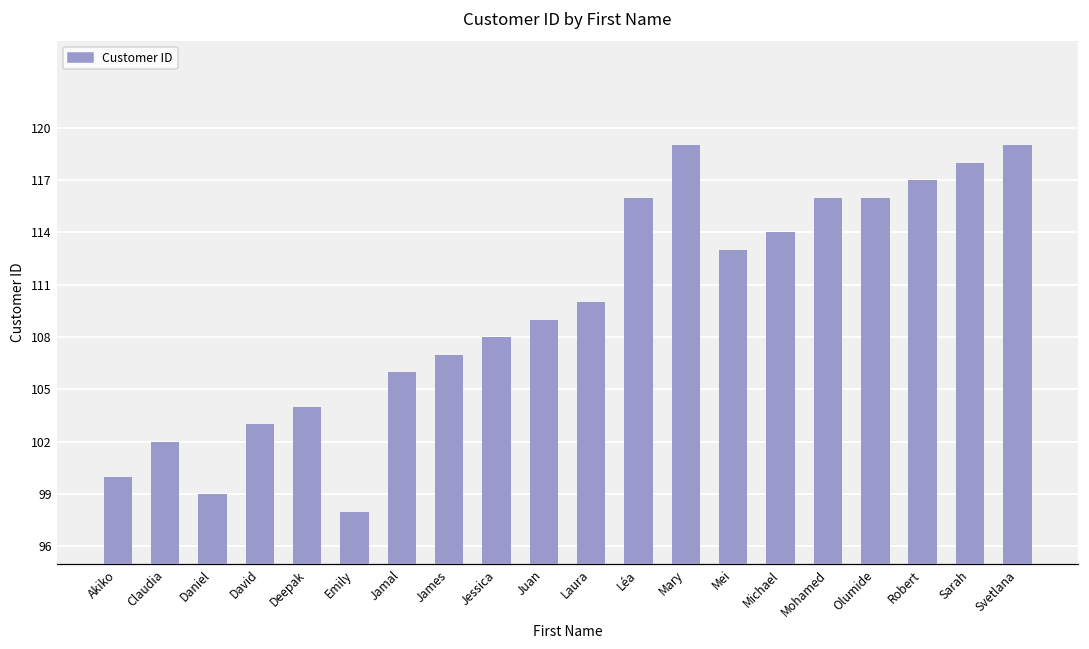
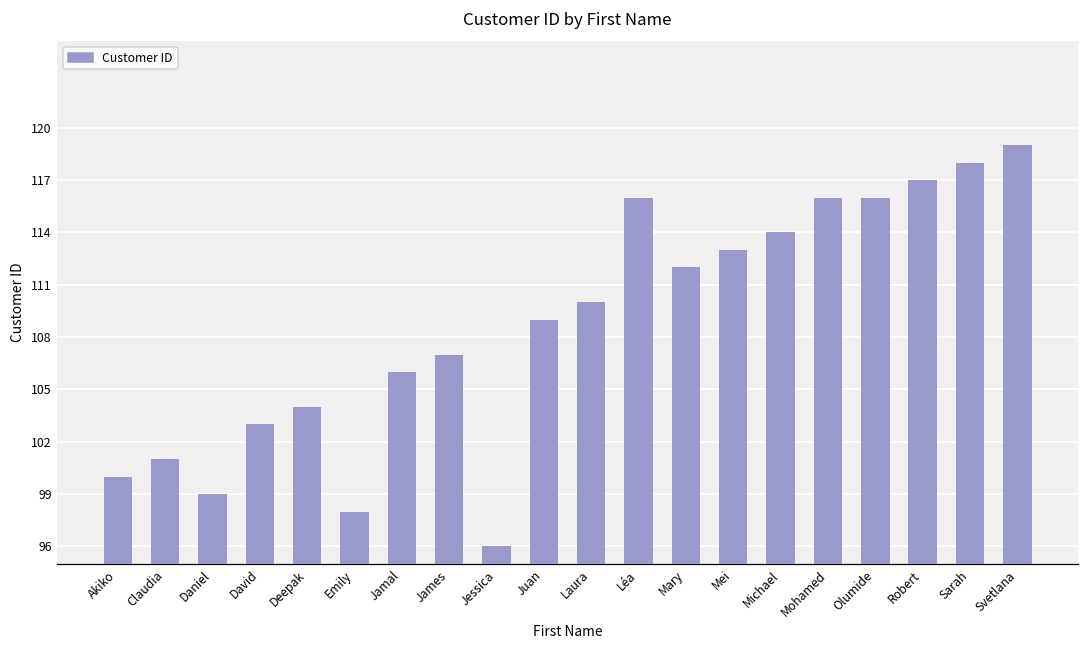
Claudia: 102 -> 101
Jessica: 108 -> 96
Mary: 119 -> 112
